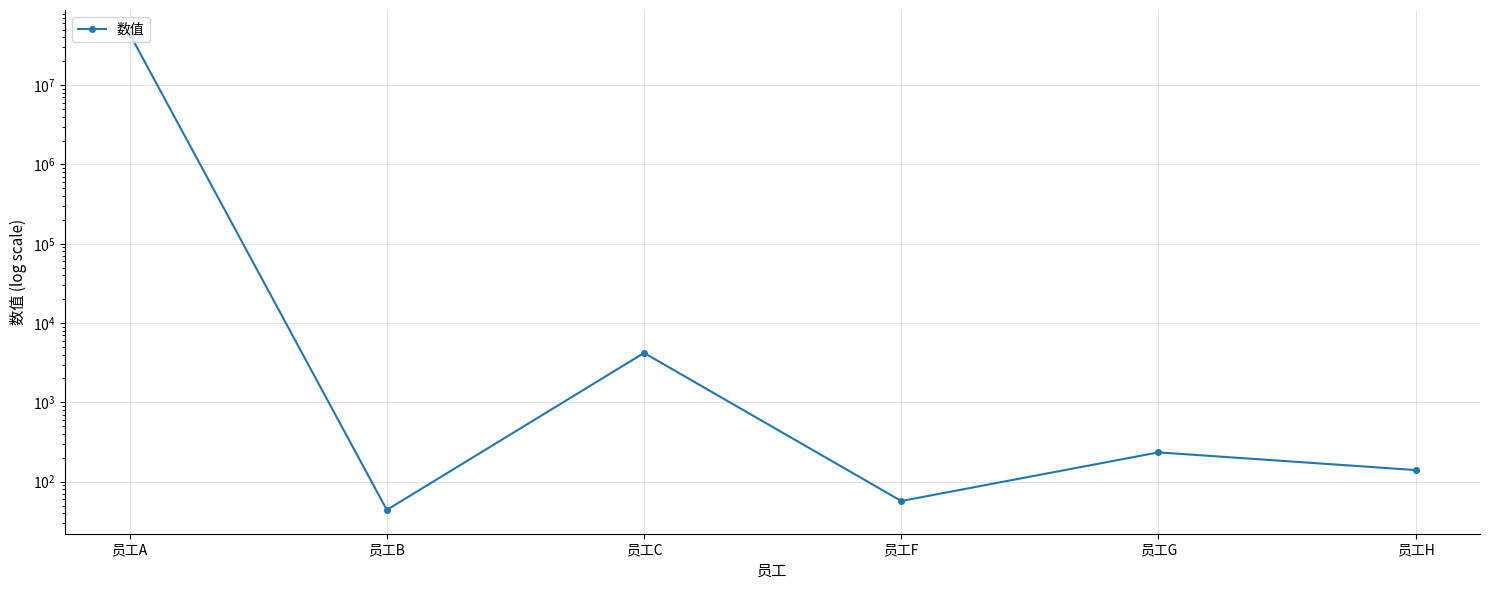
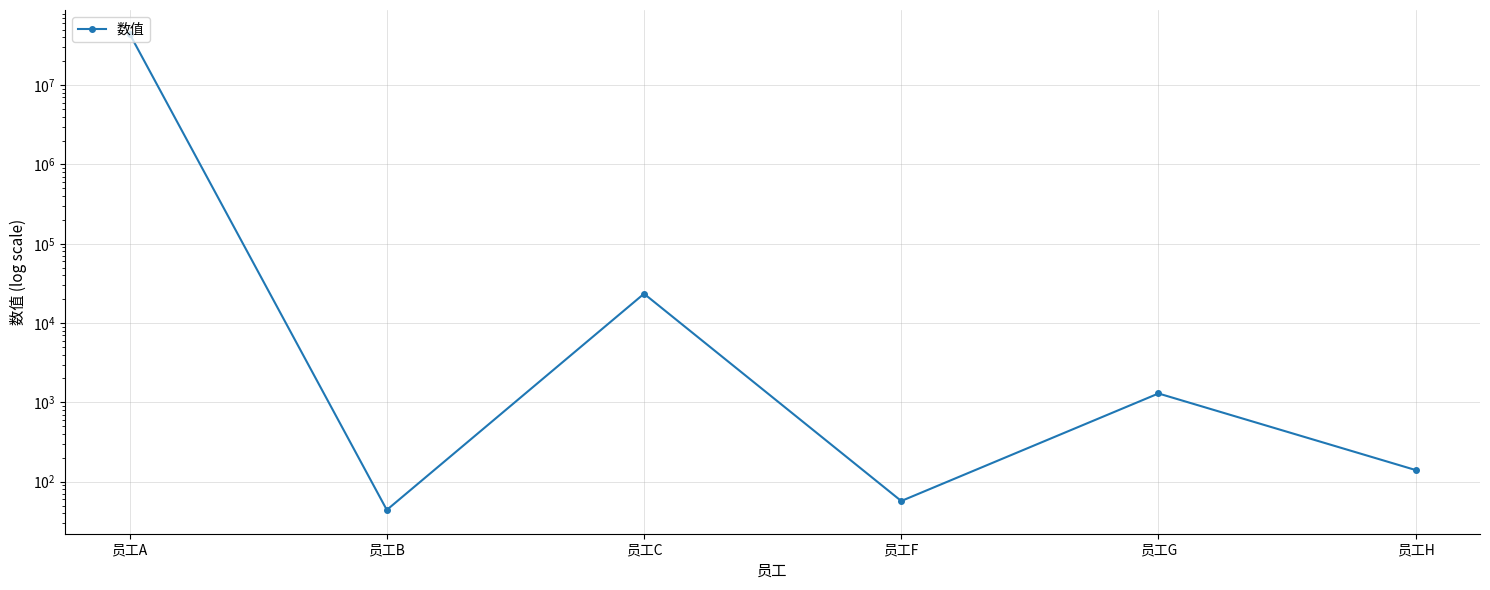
员工C: 4000 -> 23000
员工G: 230 -> 1300
